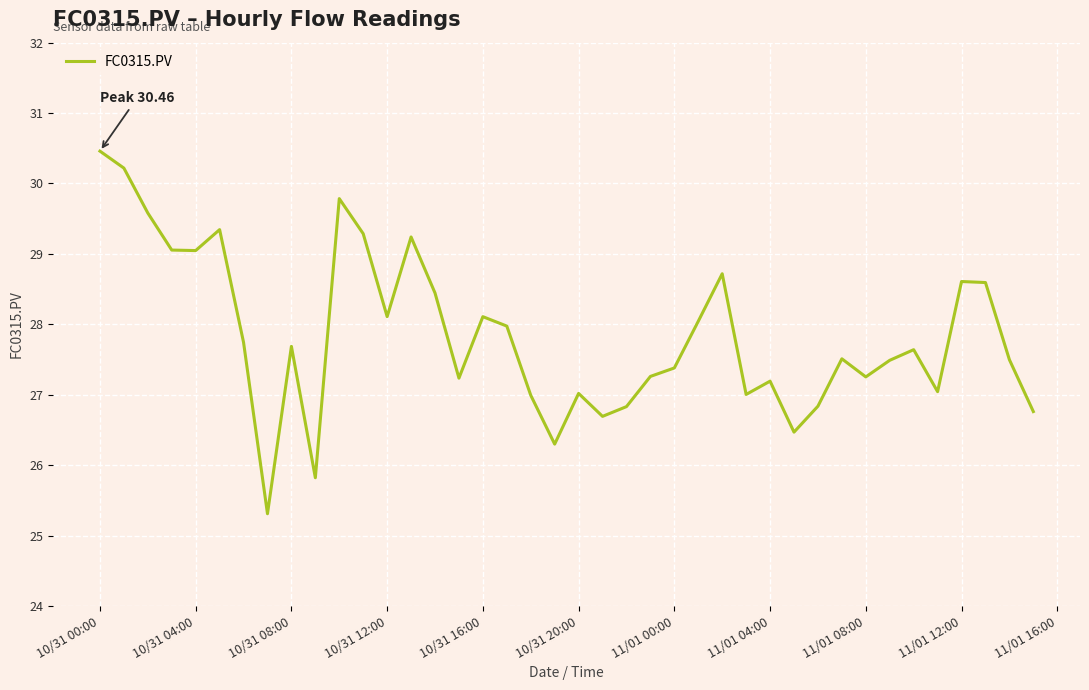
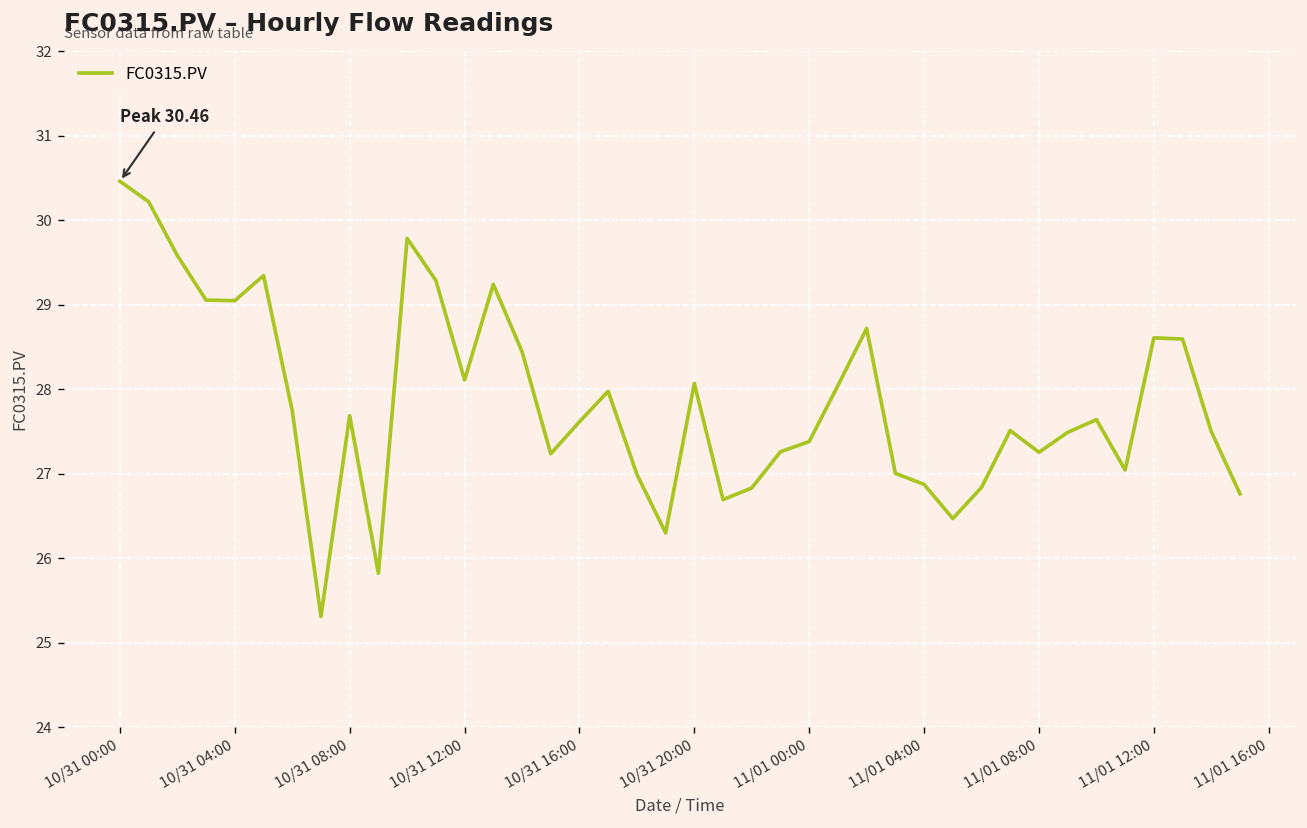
10/31 16:00: 28.1 -> 27.6
10/31 20:00: 27.0 -> 28.1
11/01 04:00: 27.2 -> 26.9
